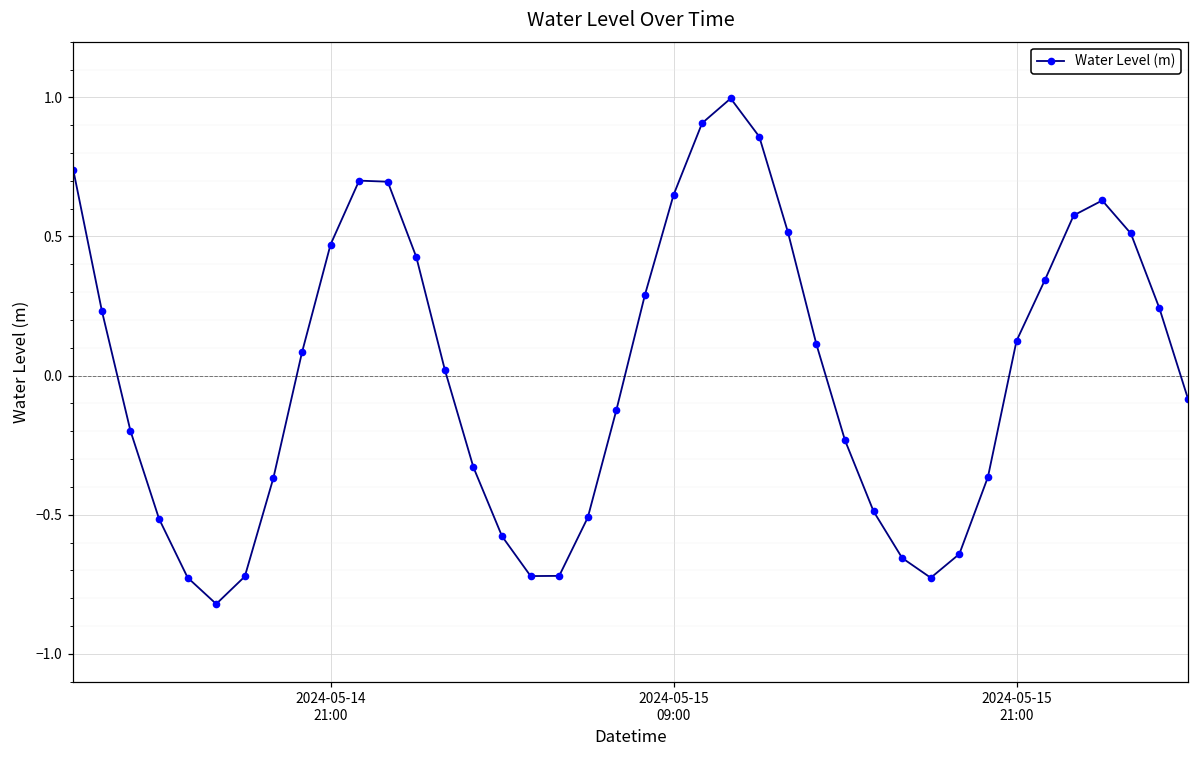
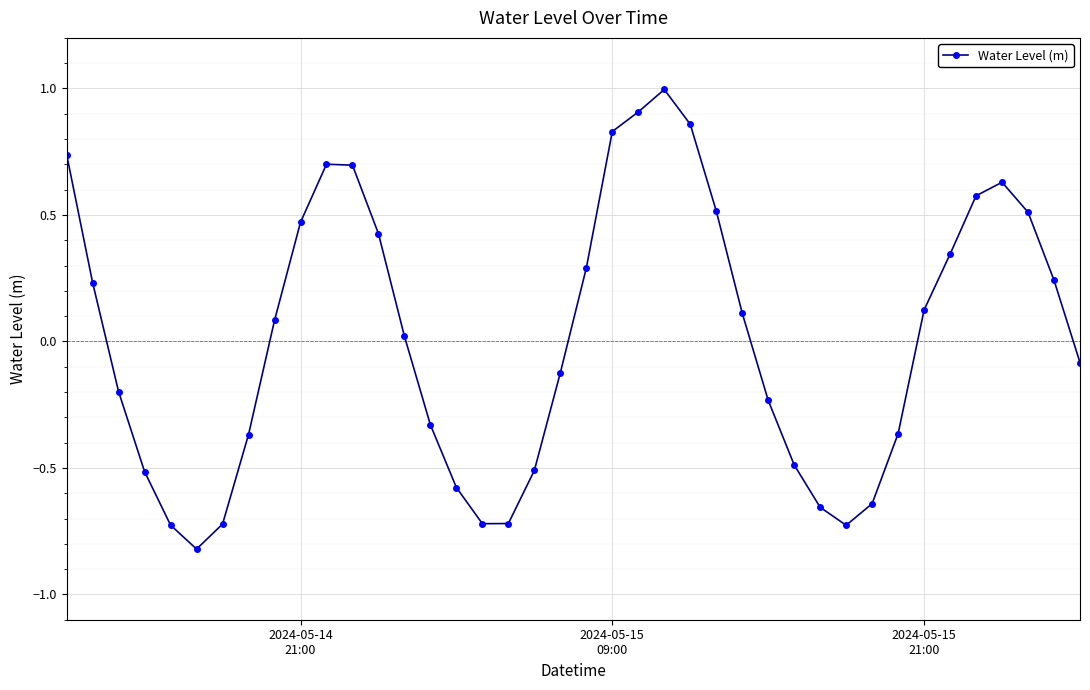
2024-05-15 09:00: 0.65 -> 0.83
